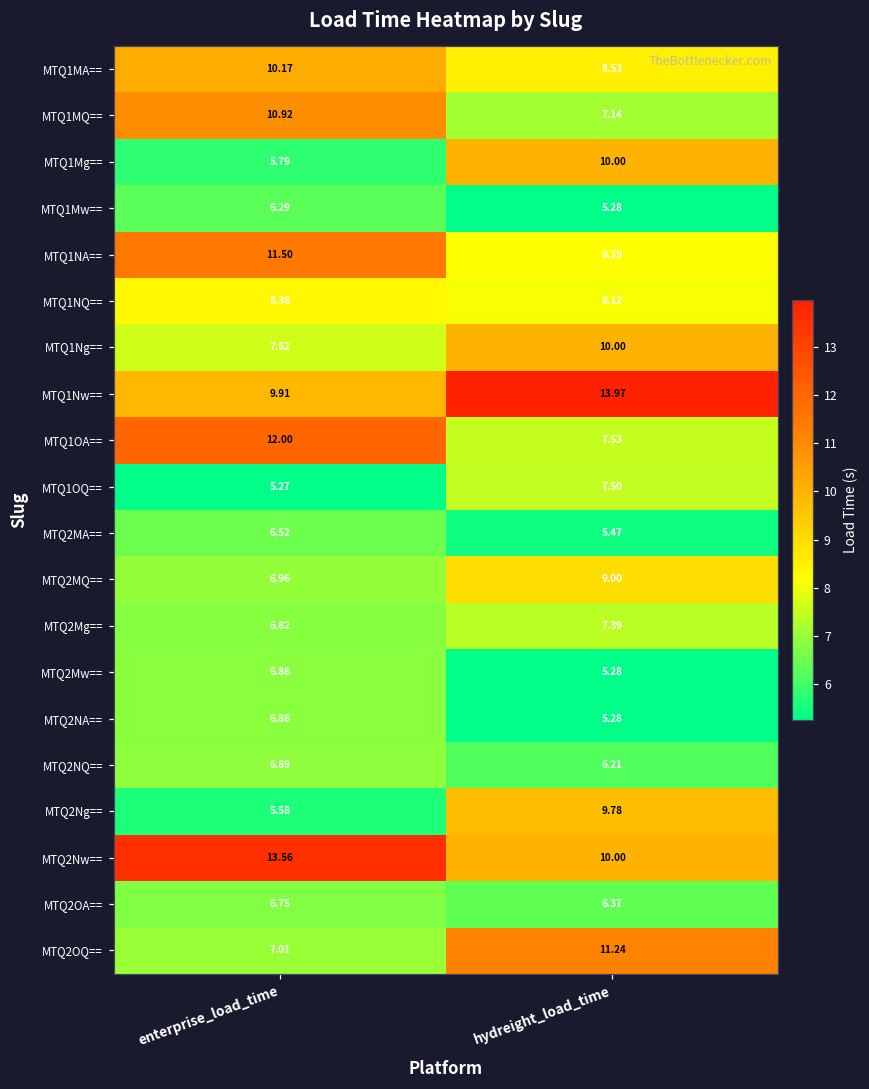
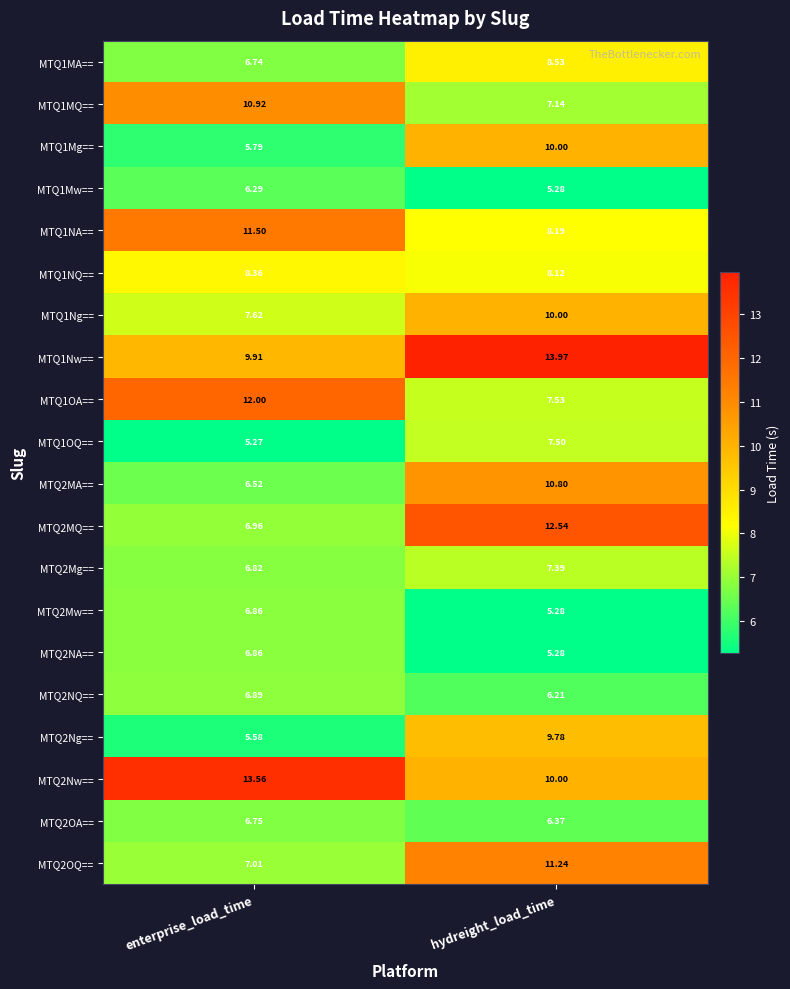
MTQ1MA==, enterprise_load_time: 10.17 -> 6.74
MTQ2MA==, hydreight_load_time: 5.47 -> 10.80
MTQ2MQ==, hydreight_load_time: 9.00 -> 12.54
